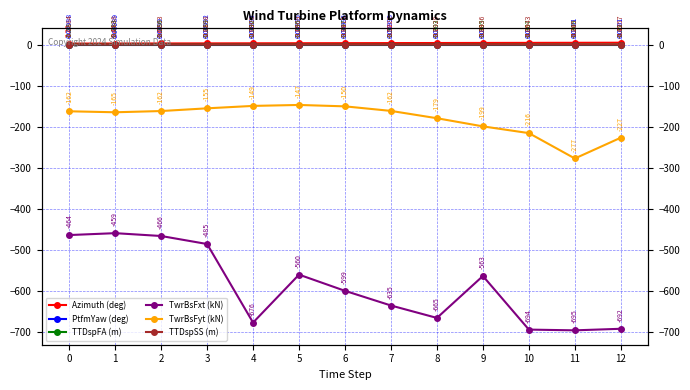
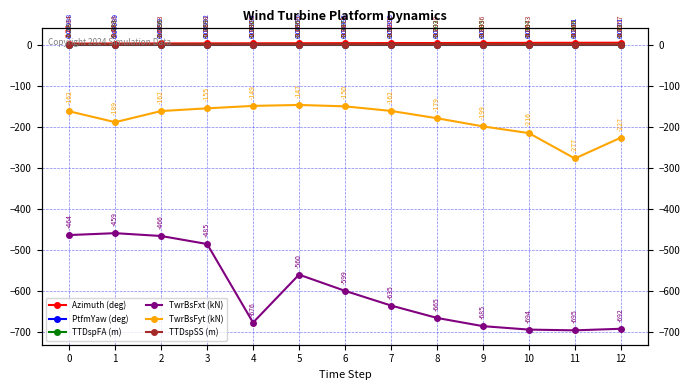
TwrBsFyt (kN), 1: -165 -> -189
TwrBsFxt (kN), 9: -563 -> -685
